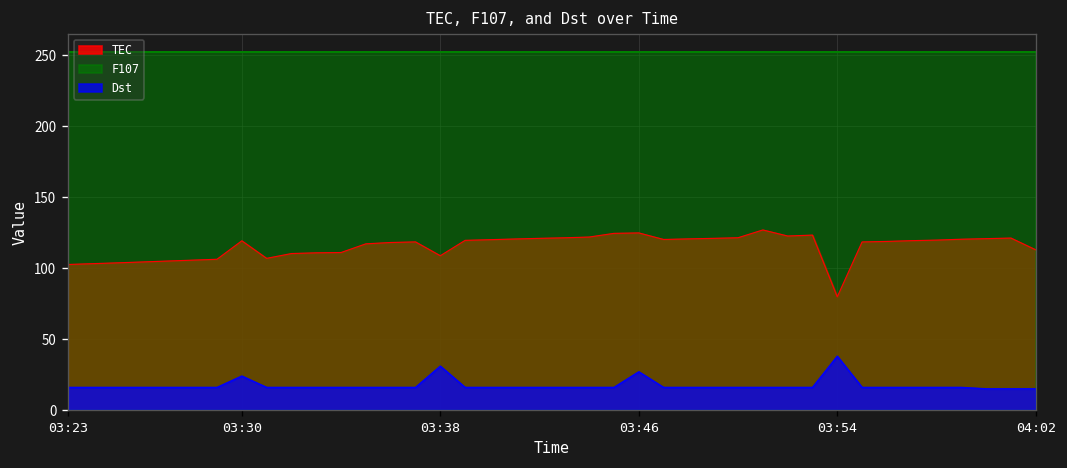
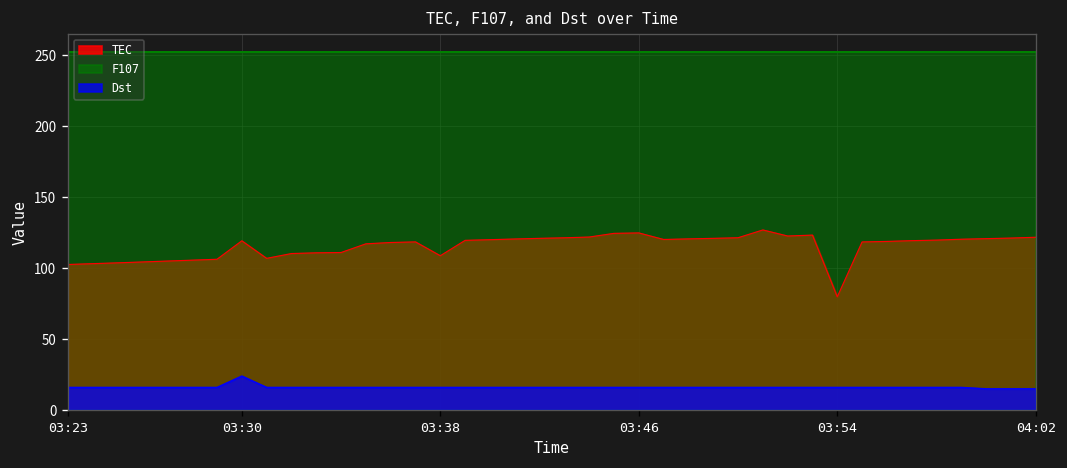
Dst, 03:38: 31 -> 16
Dst, 03:46: 27 -> 16
Dst, 03:54: 38 -> 16
TEC, 04:02: 113 -> 122
